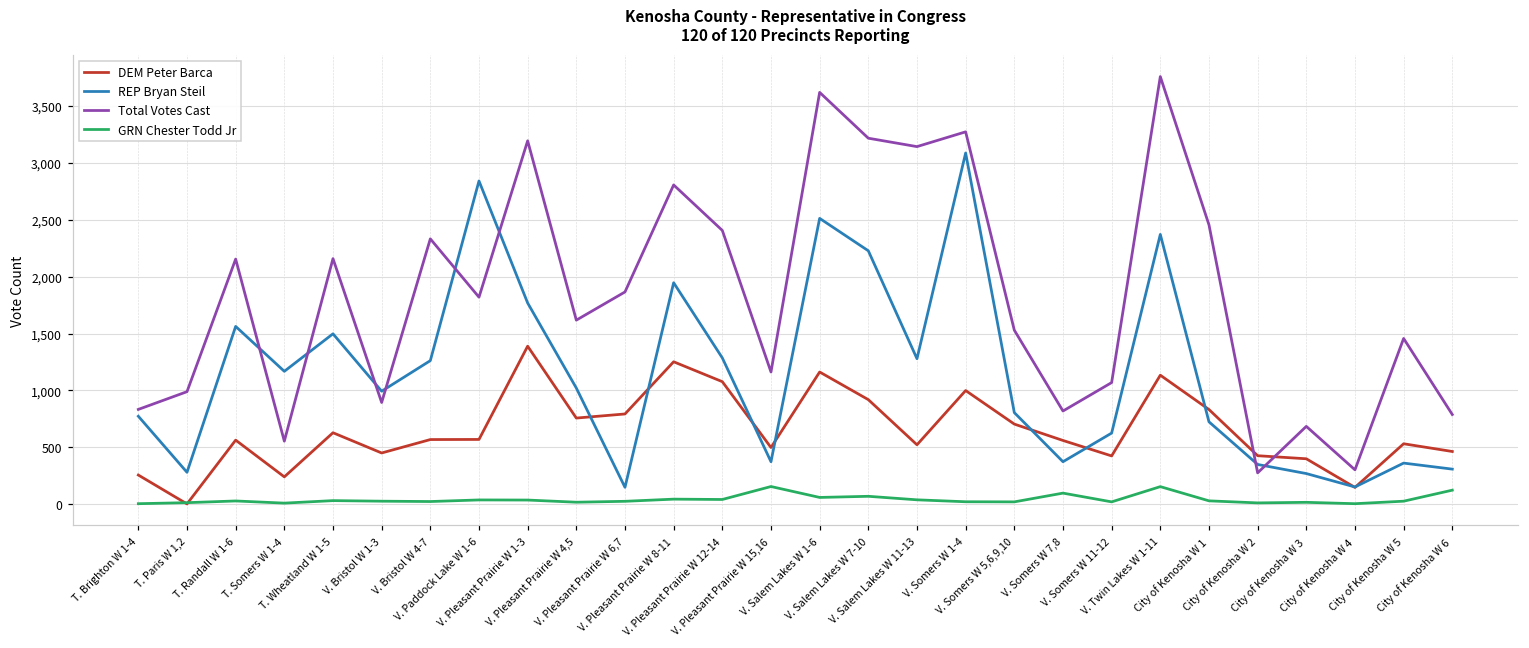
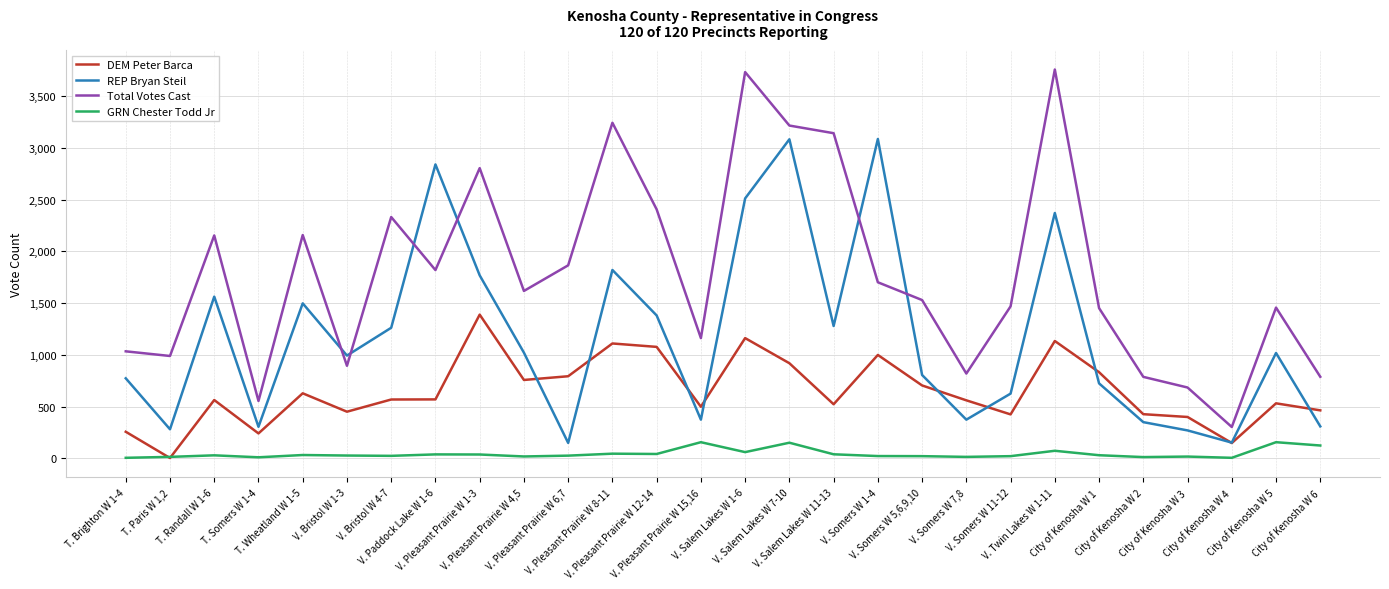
Total Votes Cast, T. Brighton W 1-4: 830 -> 1,030
REP Bryan Steil, T. Somers W 1-4: 1,170 -> 300
Total Votes Cast, V. Pleasant Prairie W 1-3: 3,200 -> 2,810
DEM Peter Barca, V. Pleasant Prairie W 8-11: 1,250 -> 1,110
REP Bryan Steil, V. Pleasant Prairie W 8-11: 1,950 -> 1,820
Total Votes Cast, V. Pleasant Prairie W 8-11: 2,810 -> 3,250
REP Bryan Steil, V. Pleasant Prairie W 12-14: 1,290 -> 1,380
Total Votes Cast, V. Salem Lakes W 1-6: 3,620 -> 3,740
REP Bryan Steil, V. Salem Lakes W 7-10: 2,230 -> 3,090
GRN Chester Todd Jr, V. Salem Lakes W 7-10: 70 -> 150
Total Votes Cast, V. Somers W 1-4: 3,270 -> 1,700
GRN Chester Todd Jr, V. Somers W 7,8: 100 -> 10
Total Votes Cast, V. Somers W 11-12: 1,070 -> 1,470
GRN Chester Todd Jr, V. Twin Lakes W 1-11: 150 -> 70
Total Votes Cast, City of Kenosha W 1: 2,460 -> 1,450
Total Votes Cast, City of Kenosha W 2: 280 -> 790
REP Bryan Steil, City of Kenosha W 5: 360 -> 1,020
GRN Chester Todd Jr, City of Kenosha W 5: 30 -> 160
